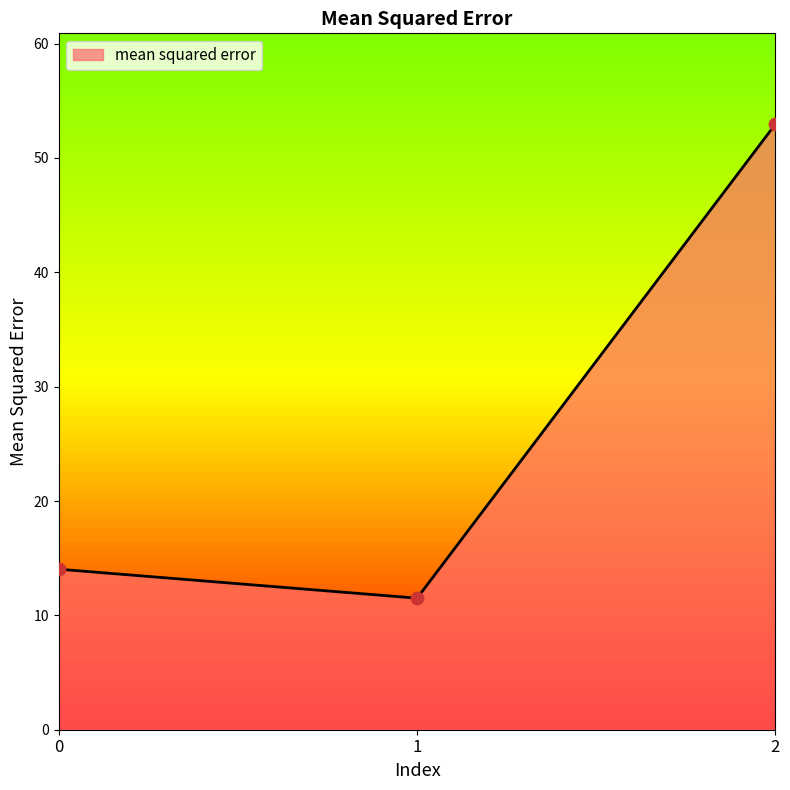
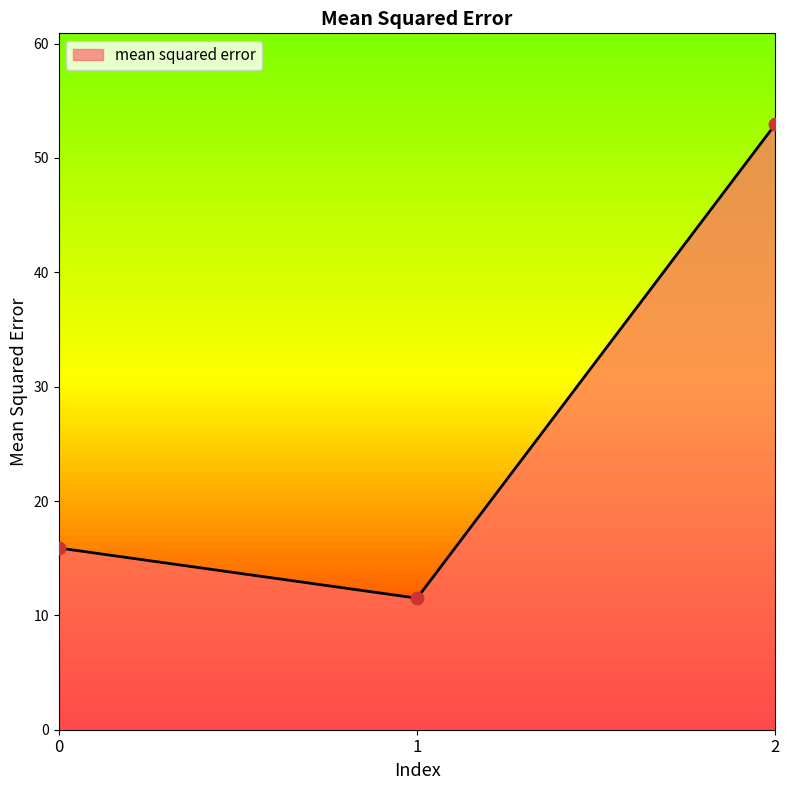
0: 14.0 -> 15.9
